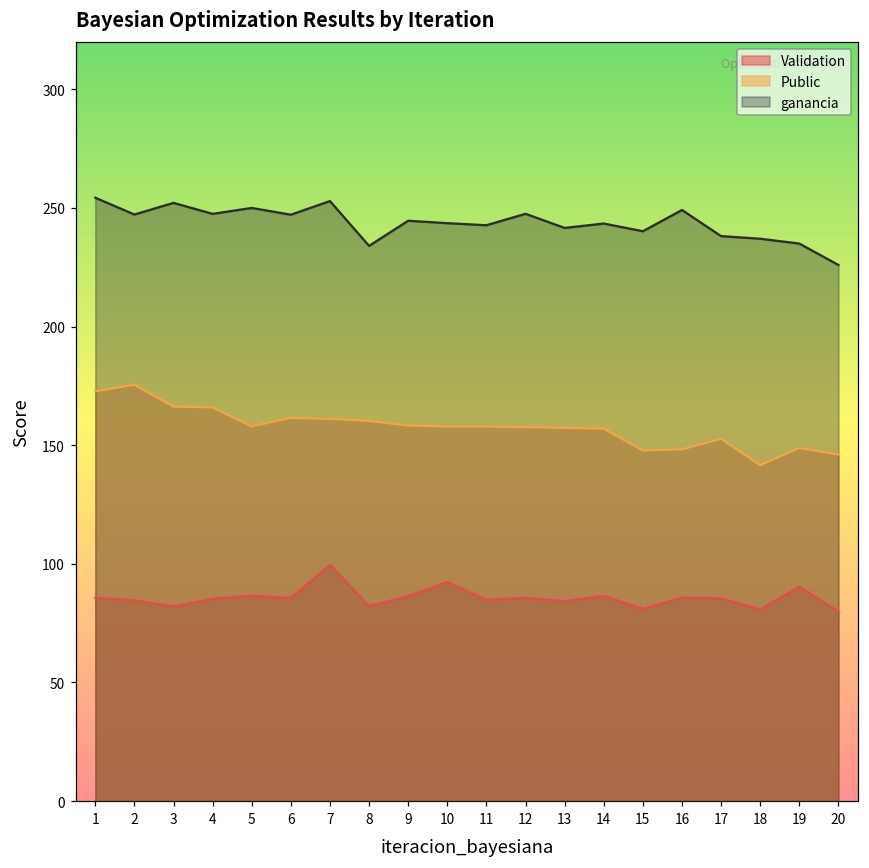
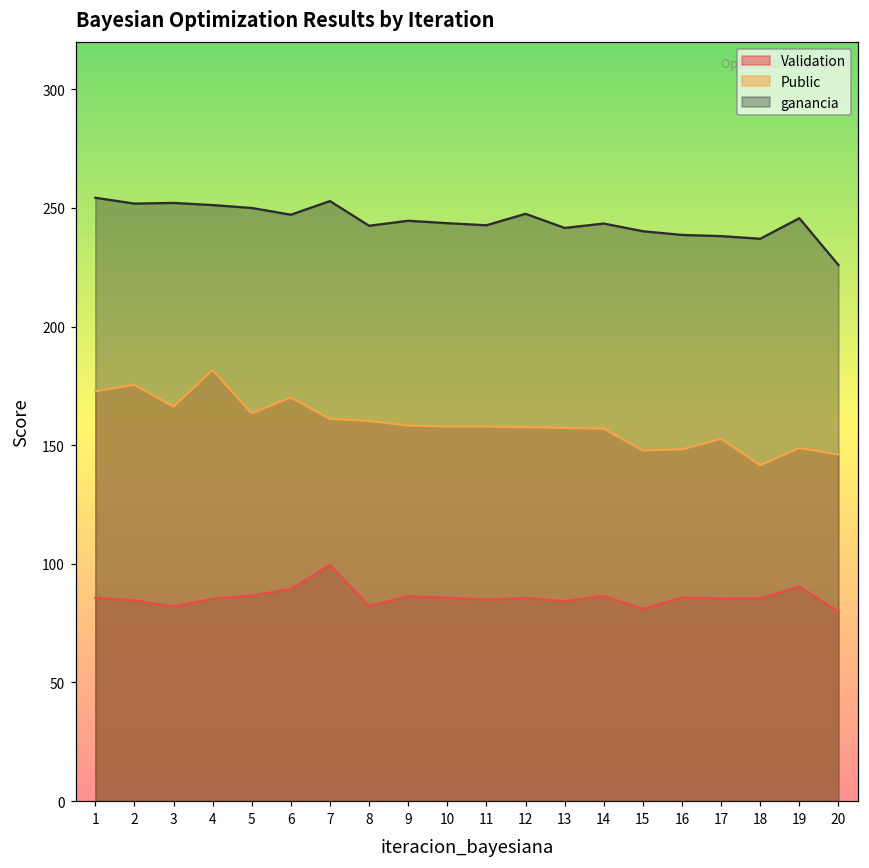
ganancia, 2: 247 -> 252
Public, 4: 166 -> 182
ganancia, 4: 247 -> 251
Public, 5: 158 -> 163
Validation, 6: 86 -> 89
Public, 6: 161 -> 170
ganancia, 8: 234 -> 242
Validation, 10: 92 -> 86
ganancia, 16: 249 -> 239
Validation, 18: 81 -> 86
ganancia, 19: 235 -> 246
